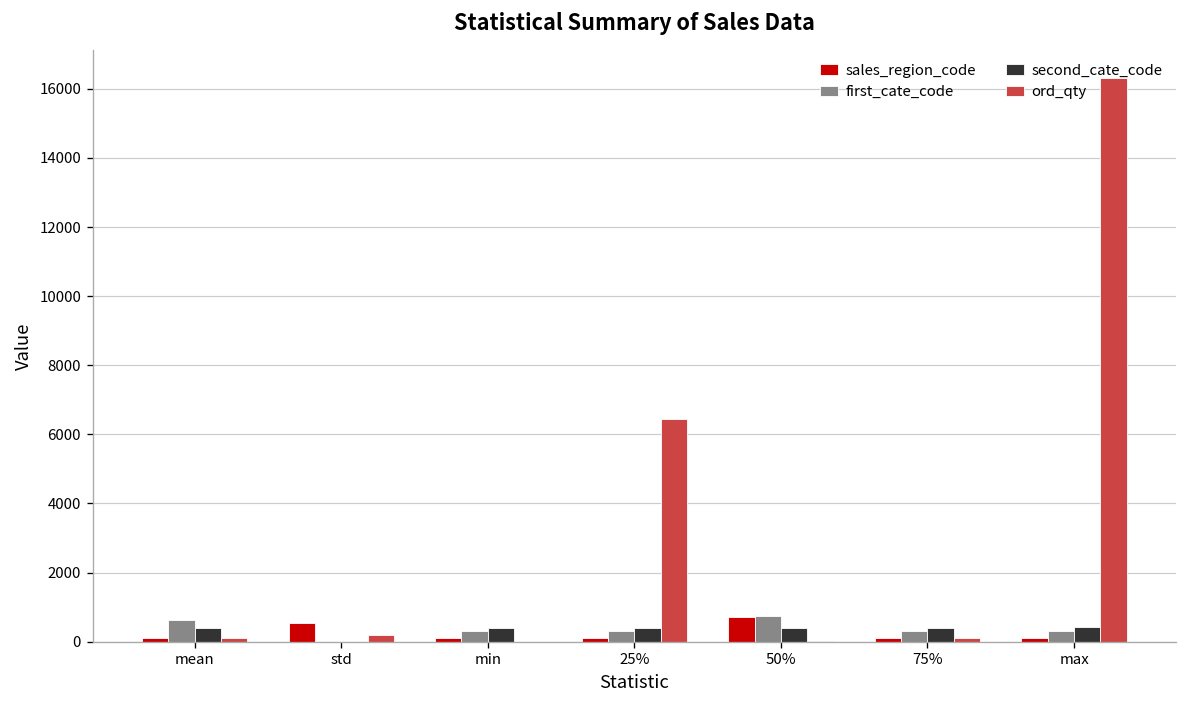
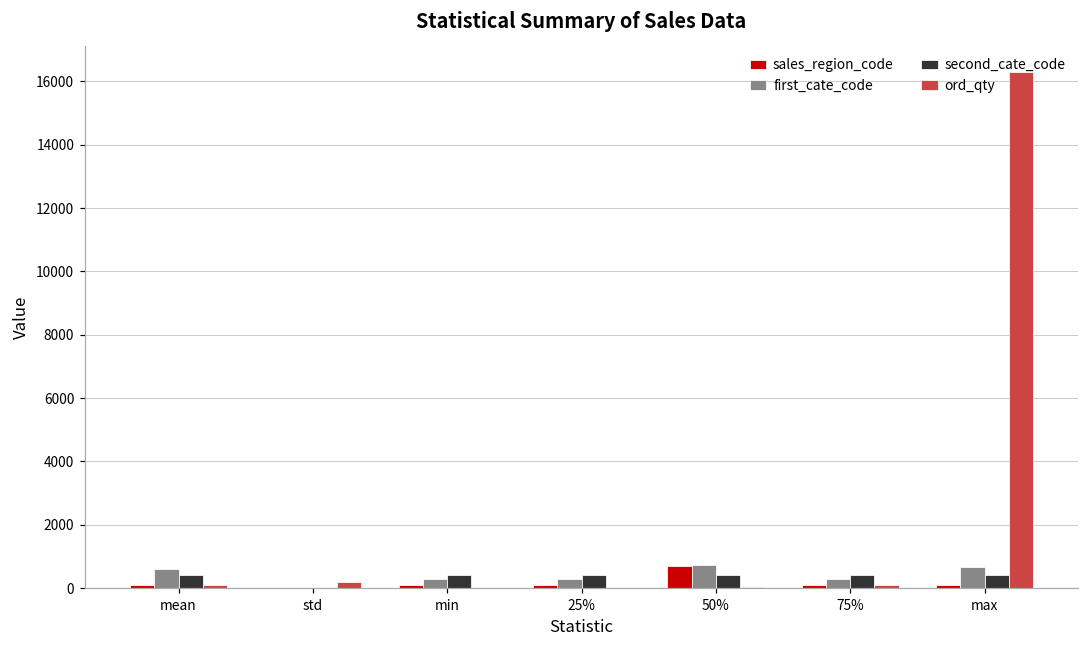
sales_region_code, std: 500 -> 0
ord_qty, 25%: 6500 -> 0
first_cate_code, max: 300 -> 700
